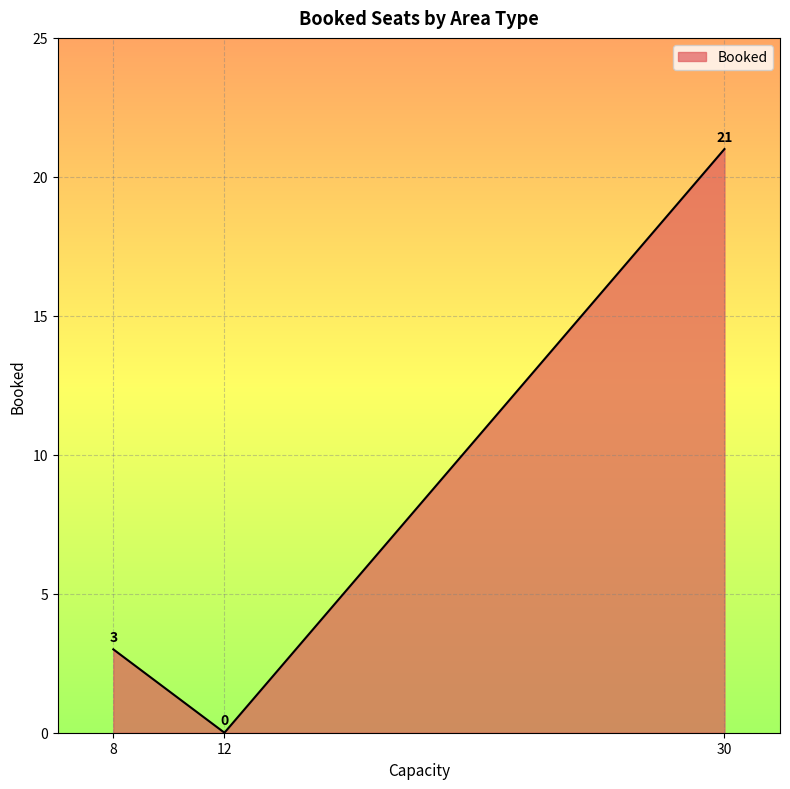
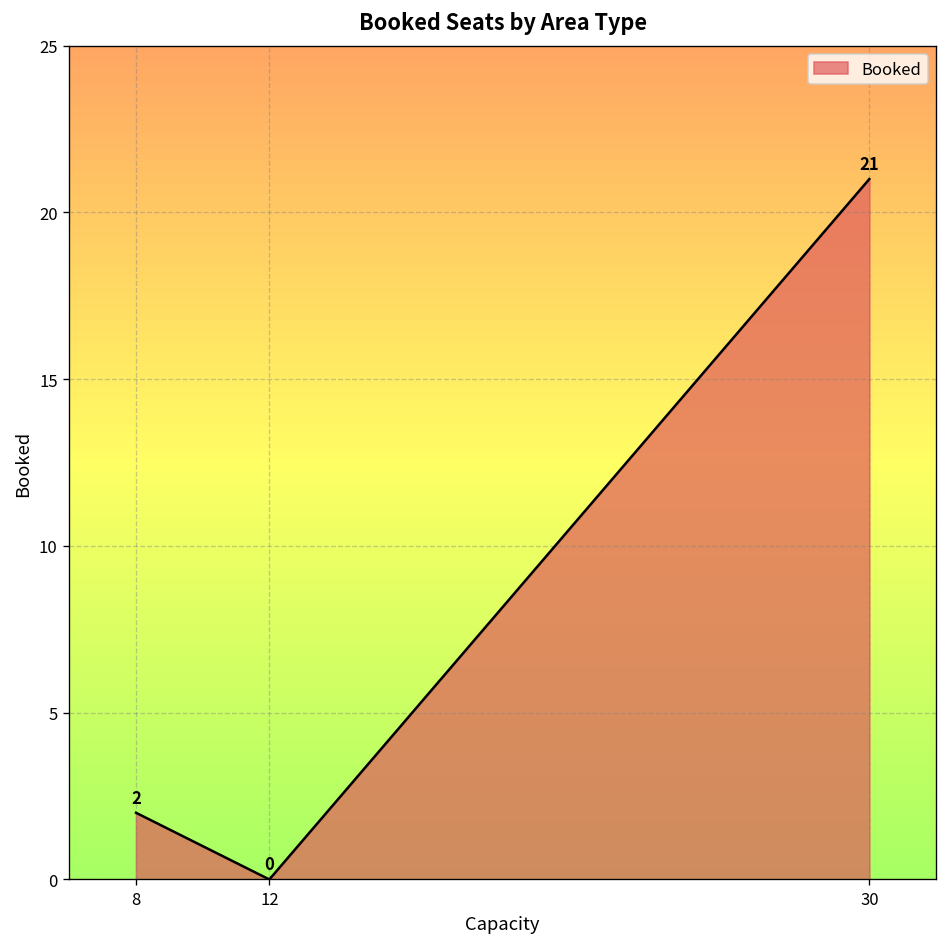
8: 3 -> 2
